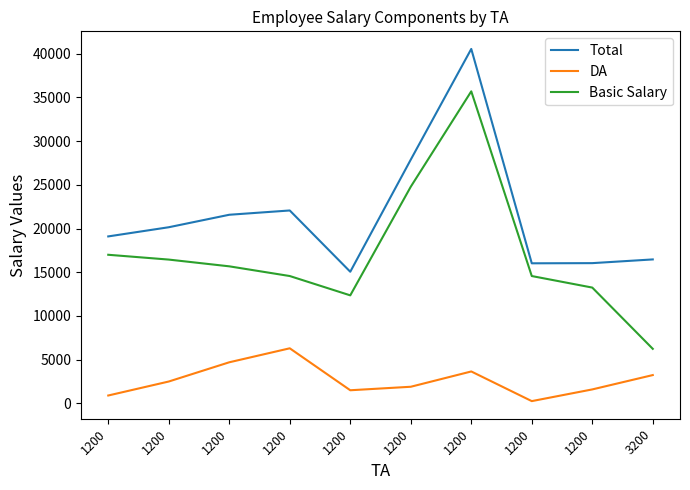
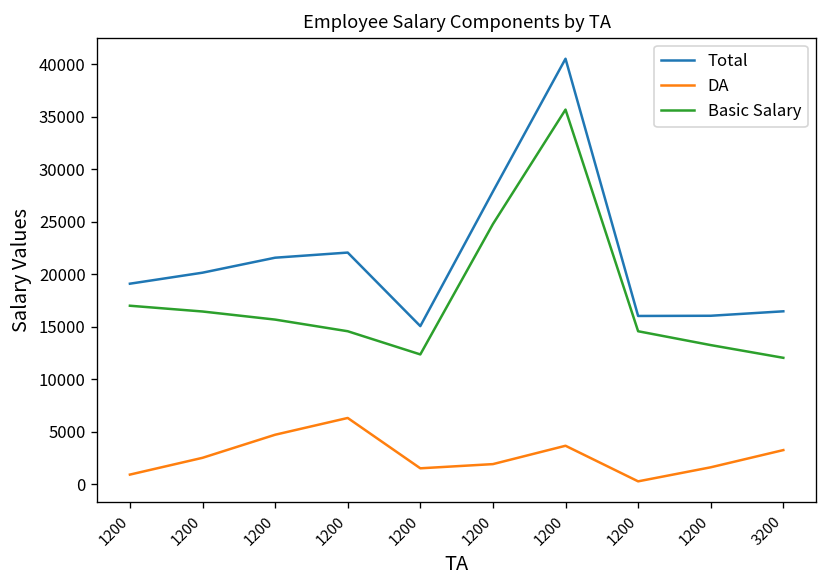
Basic Salary, 3200: 6000 -> 12000
